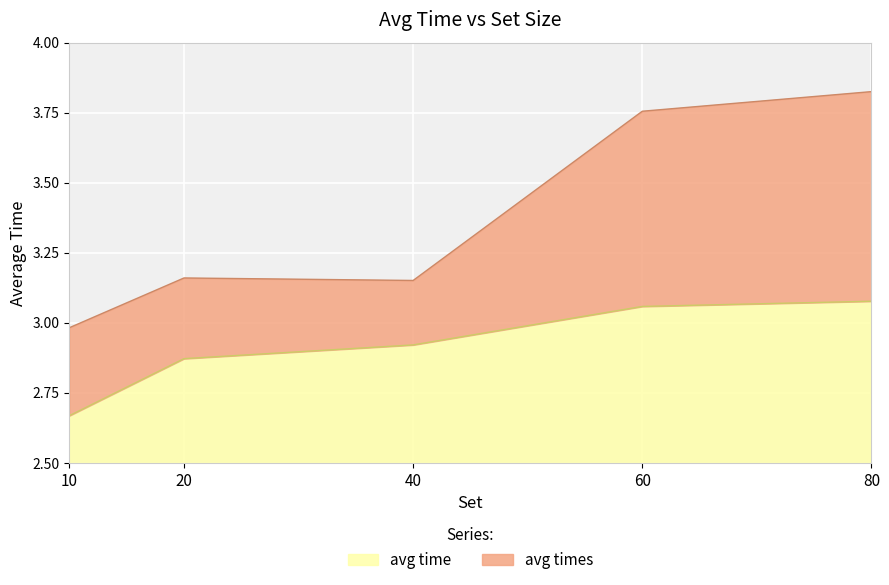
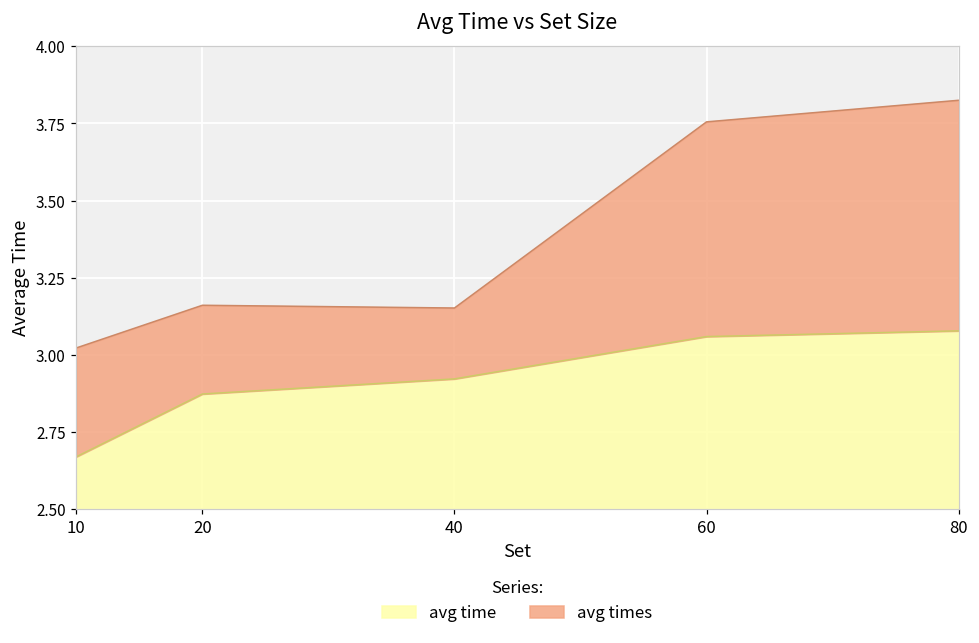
avg times, 10: 2.98 -> 3.02
